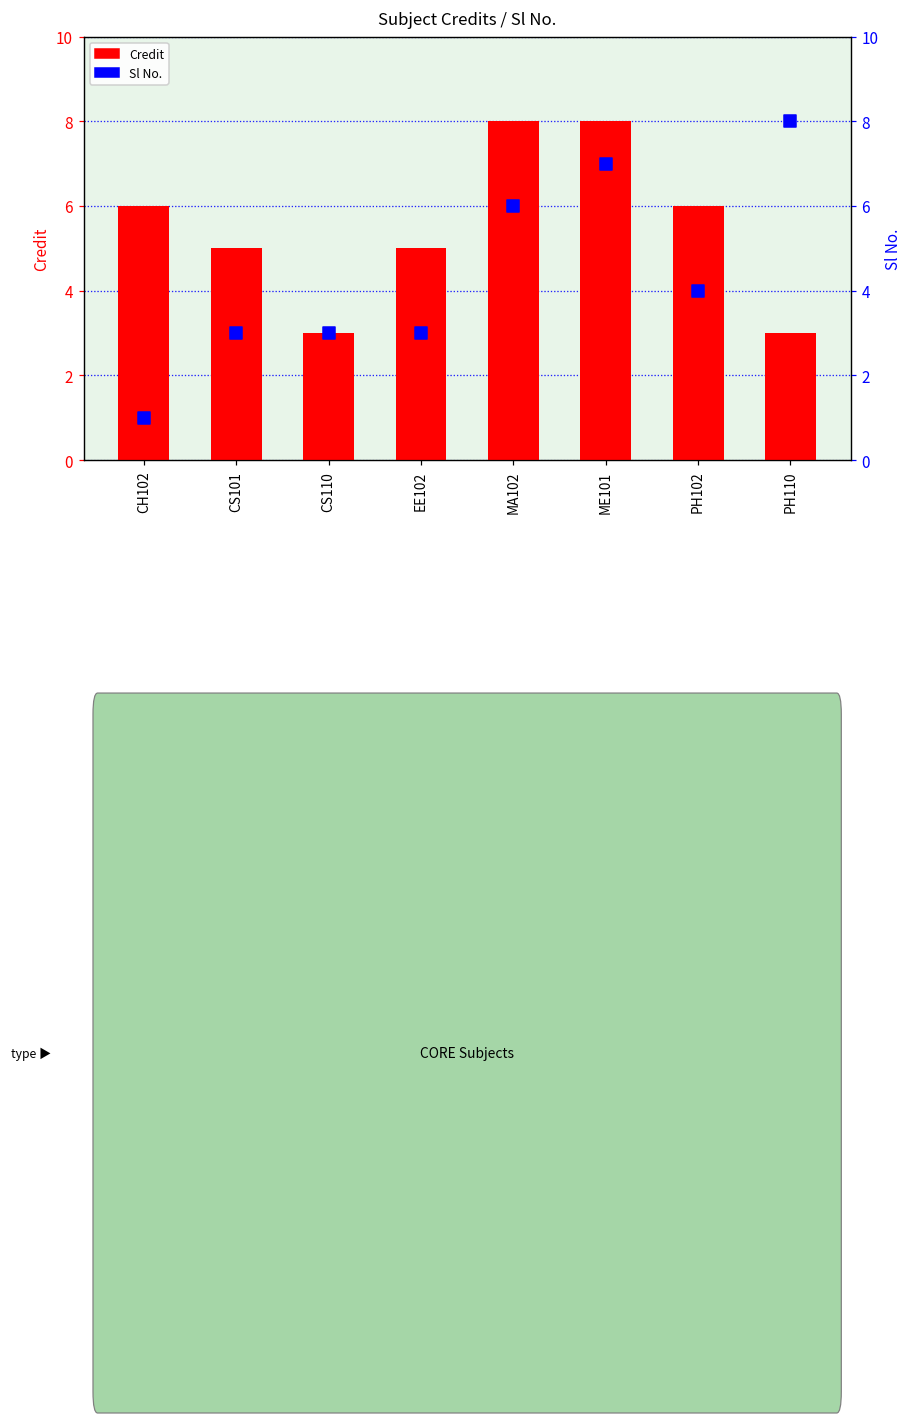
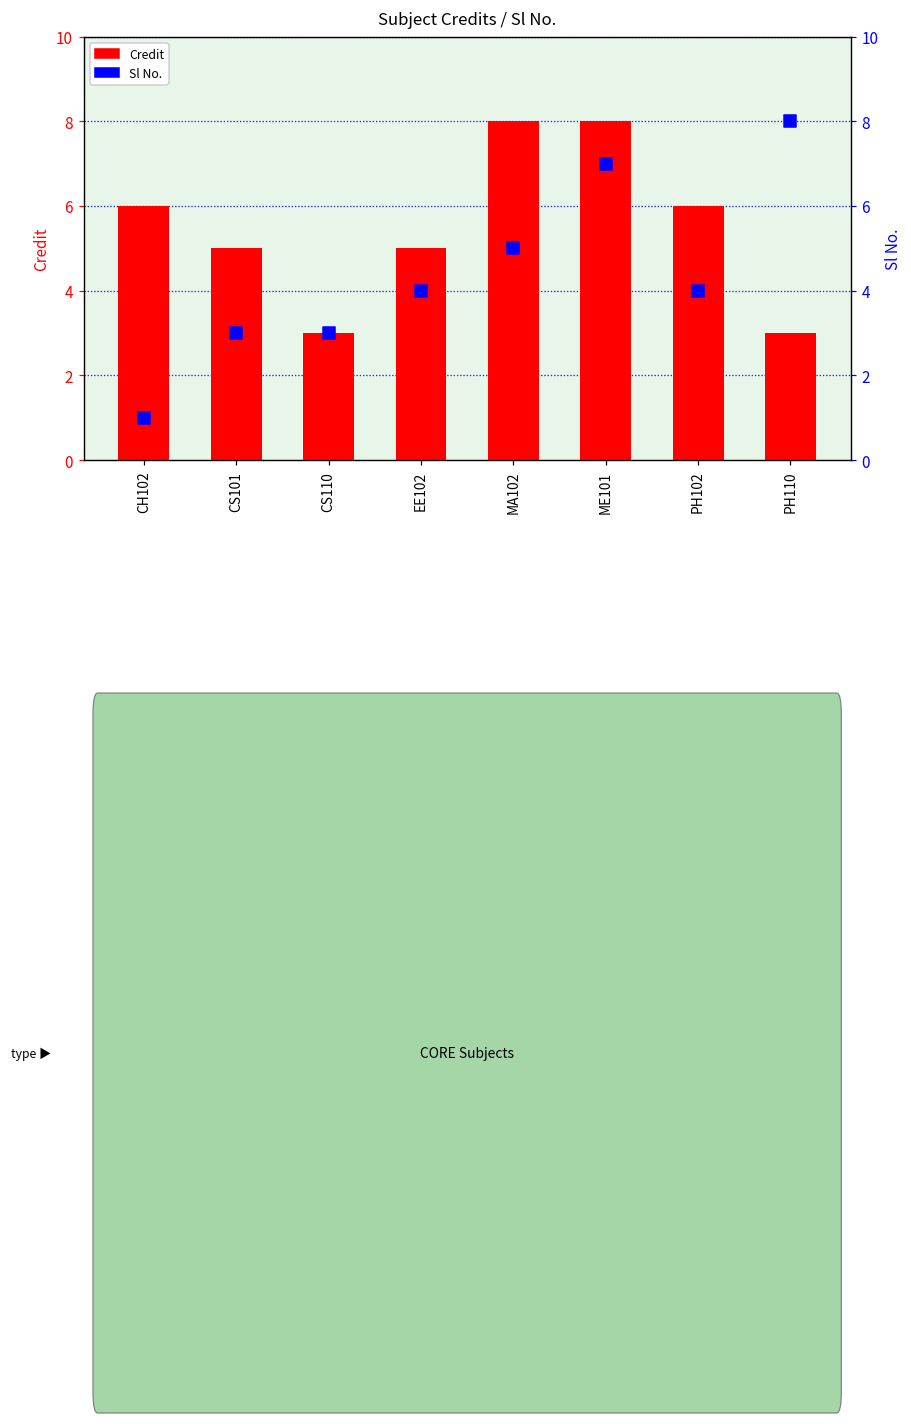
Sl No., EE102: 3 -> 4
Sl No., MA102: 6 -> 5
